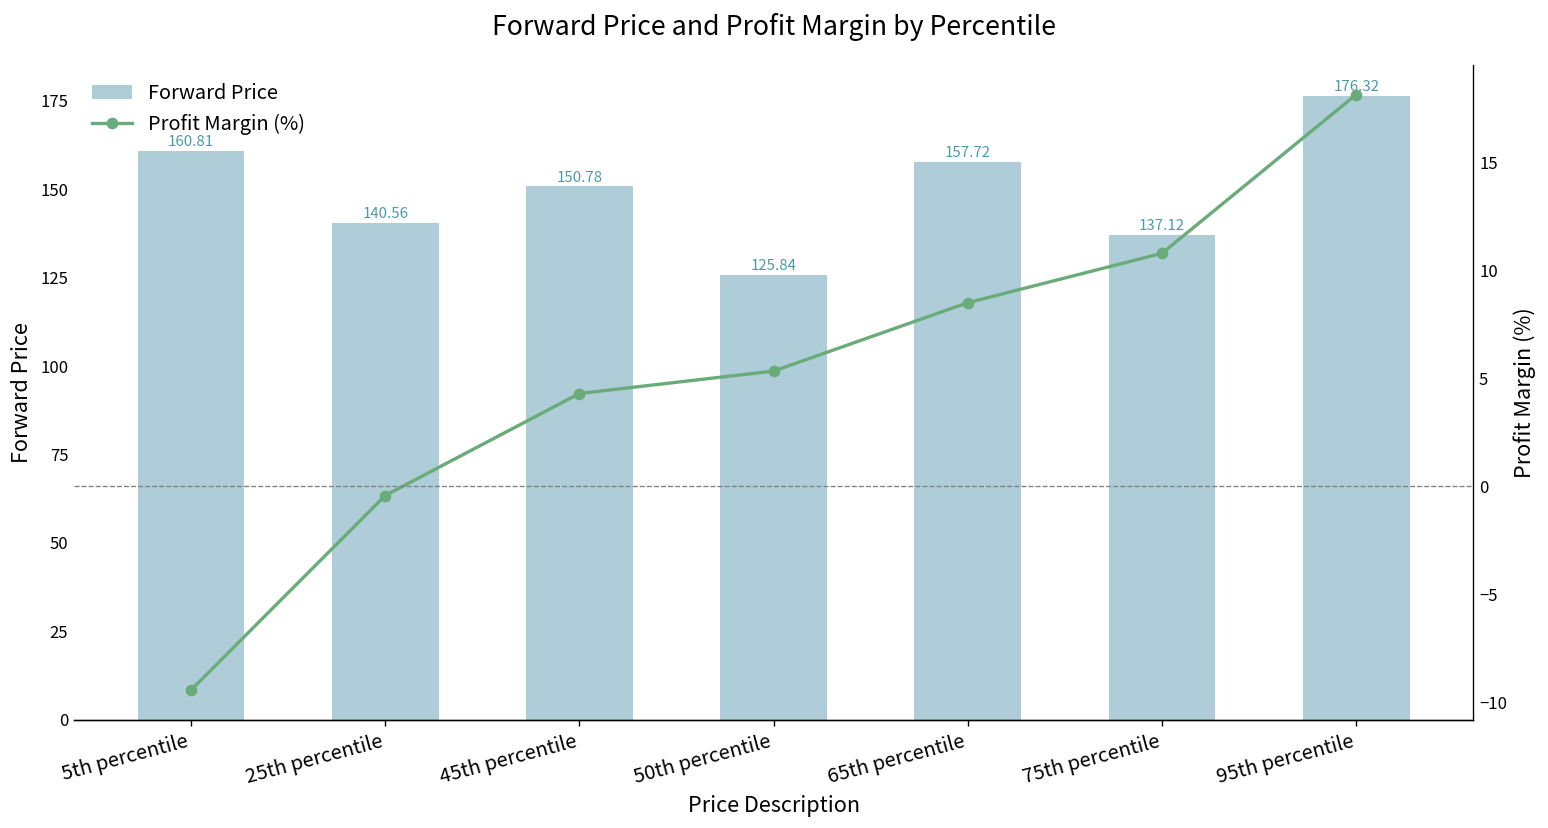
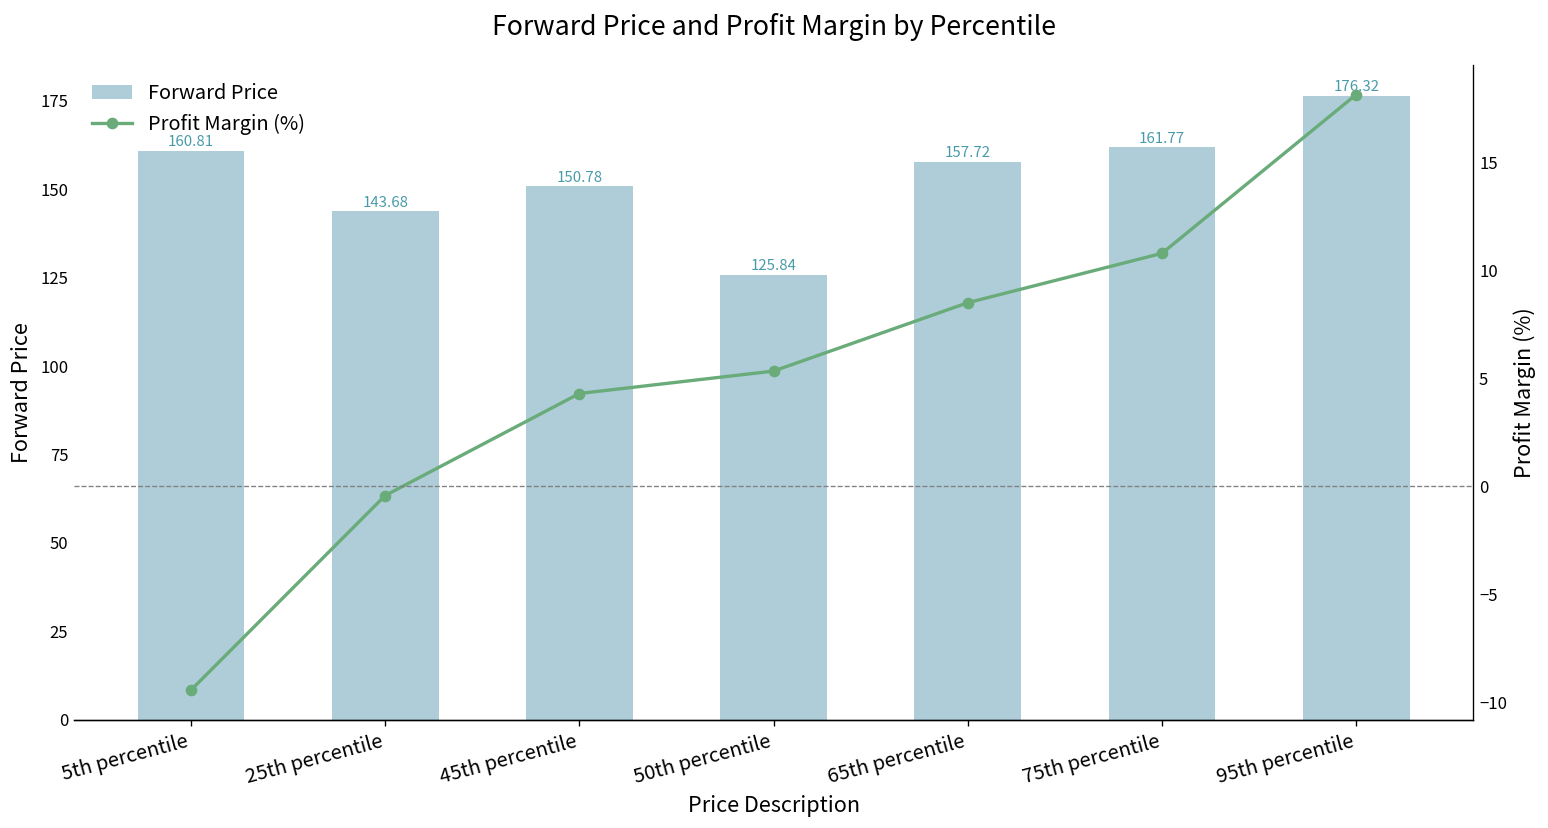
Forward Price, 25th percentile: 140.56 -> 143.68
Forward Price, 75th percentile: 137.12 -> 161.77
